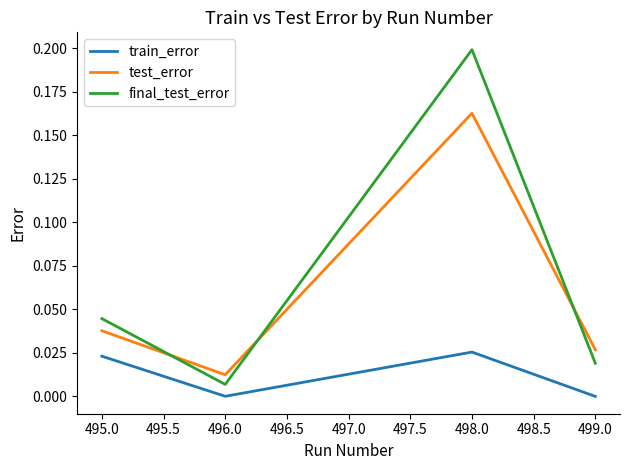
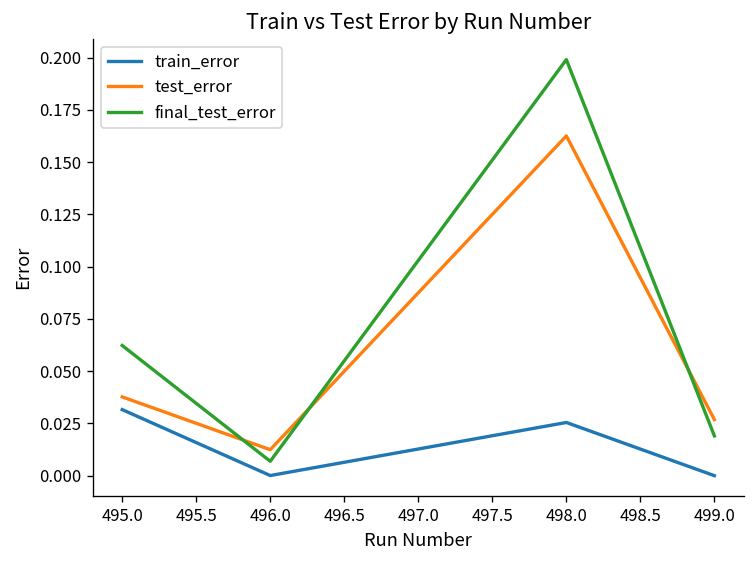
train_error, 495.0: 0.023 -> 0.032
final_test_error, 495.0: 0.045 -> 0.062
